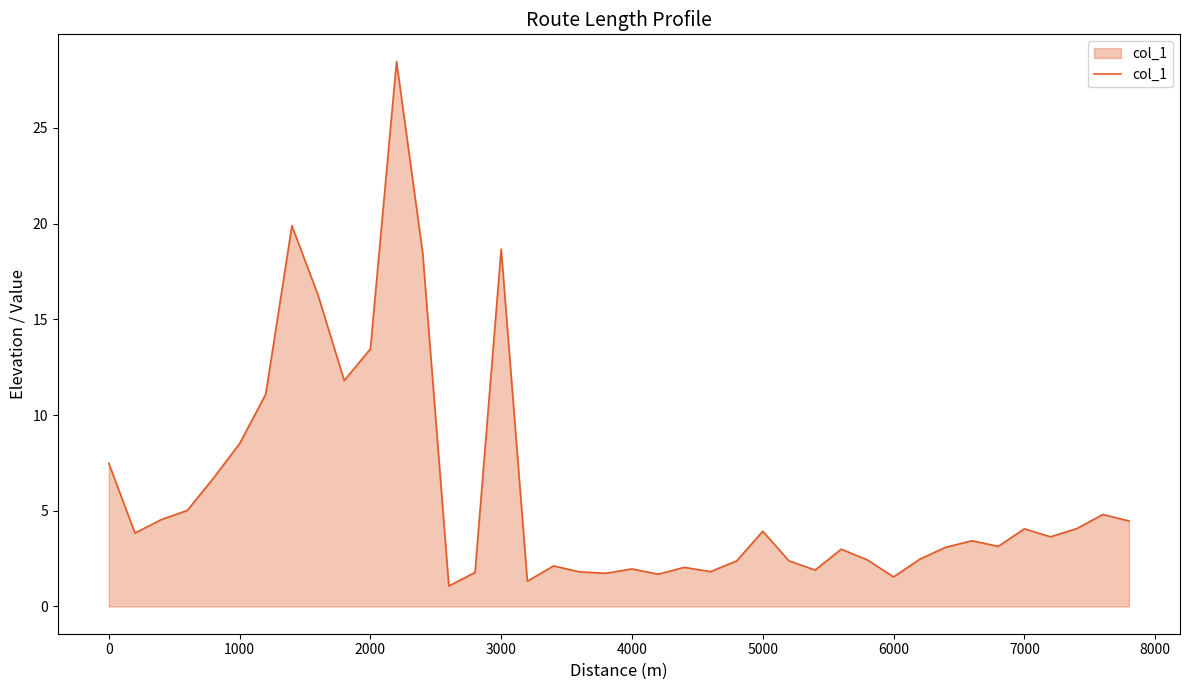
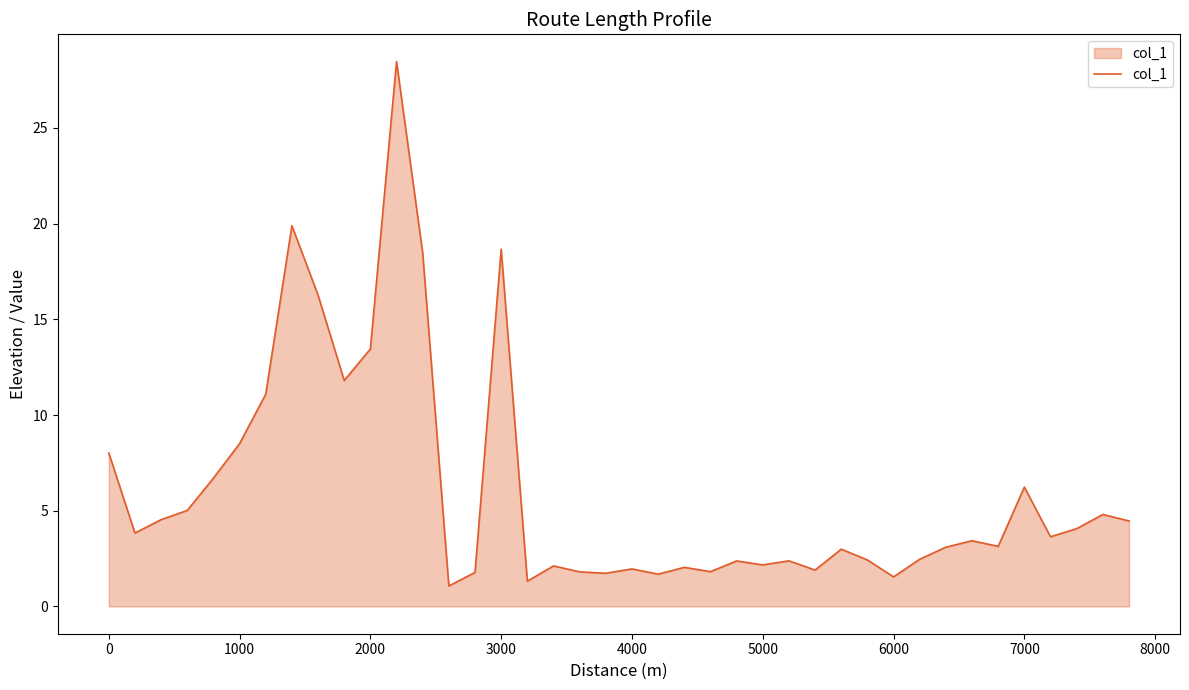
0: 7.5 -> 8.0
5000: 3.9 -> 2.2
7000: 4.1 -> 6.2
